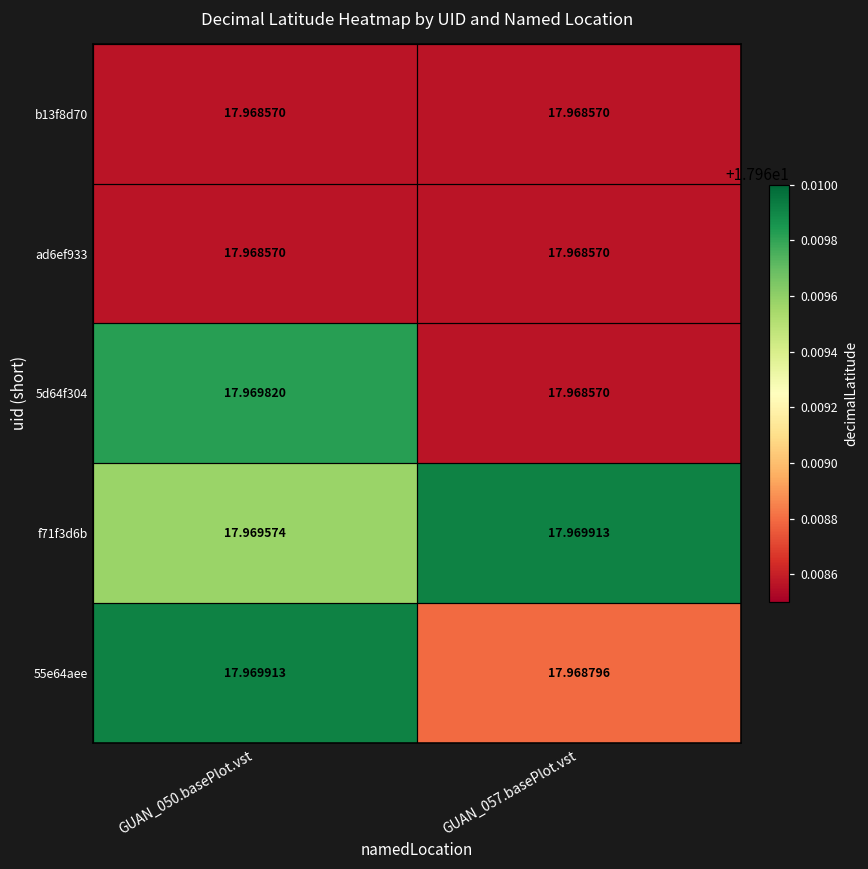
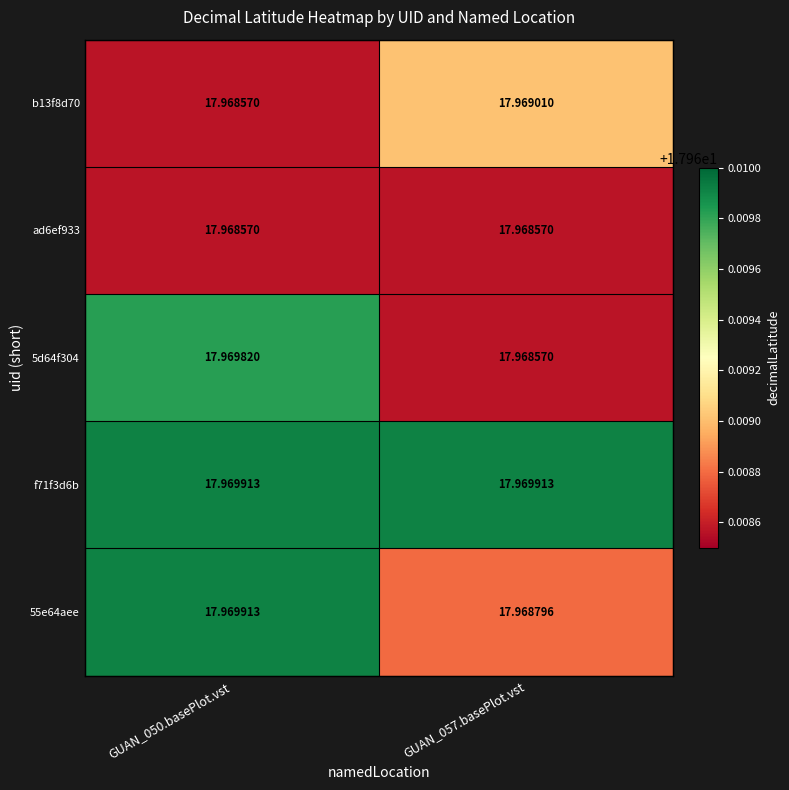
b13f8d70, GUAN_057.basePlot.vst: 17.968570 -> 17.969010
f71f3d6b, GUAN_050.basePlot.vst: 17.969574 -> 17.969913
